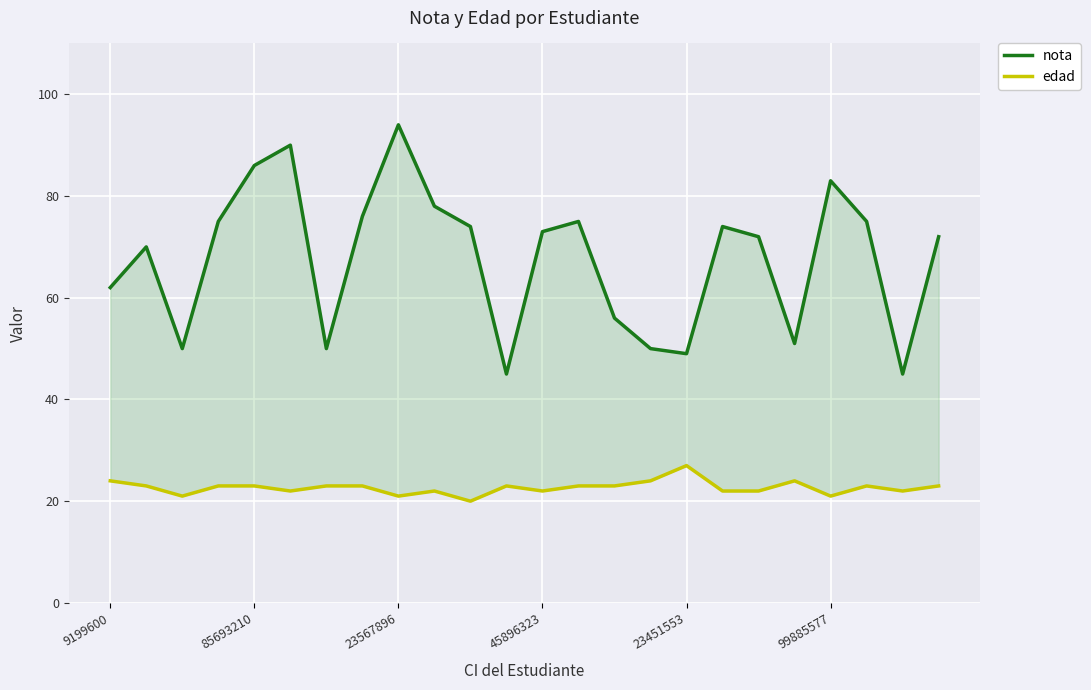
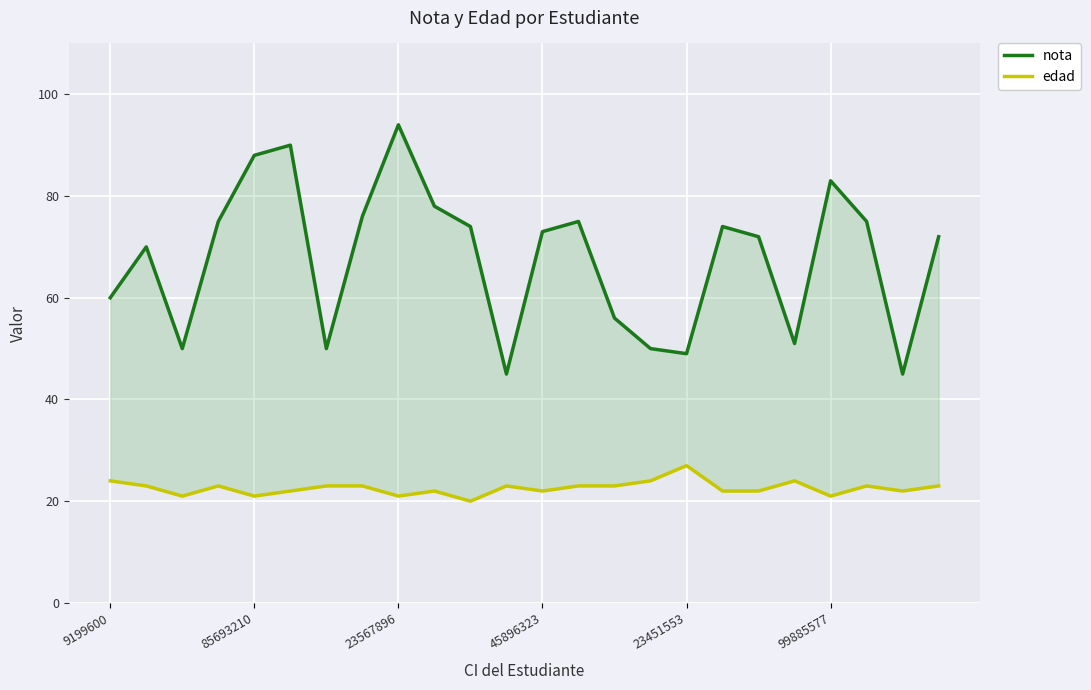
nota, 9199600: 62 -> 60
nota, 85693210: 86 -> 88
edad, 85693210: 23 -> 21
